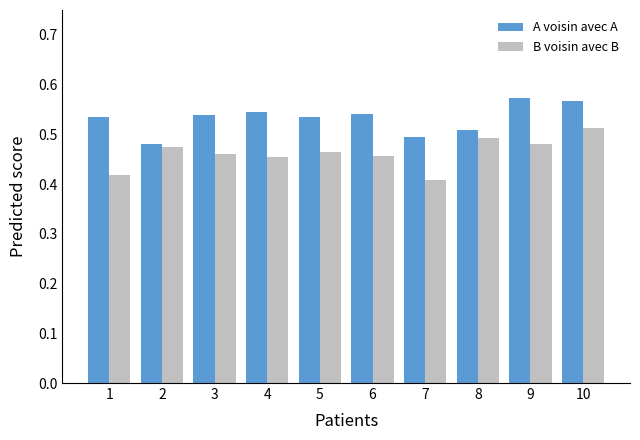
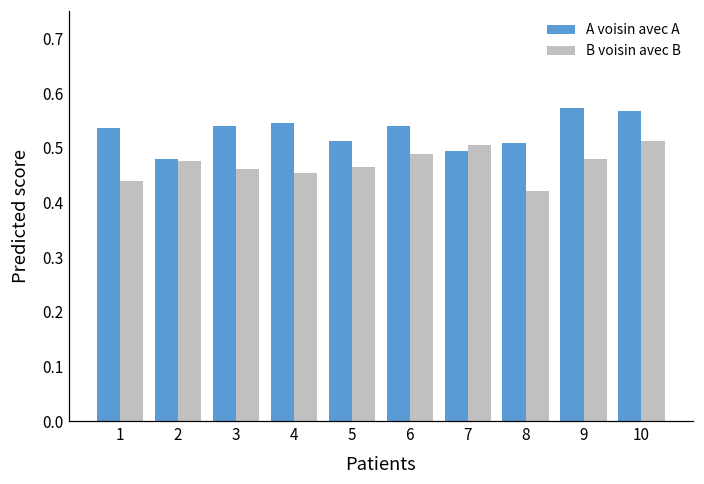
B voisin avec B, 1: 0.42 -> 0.44
A voisin avec A, 5: 0.53 -> 0.51
B voisin avec B, 6: 0.46 -> 0.49
B voisin avec B, 7: 0.41 -> 0.51
B voisin avec B, 8: 0.49 -> 0.42
